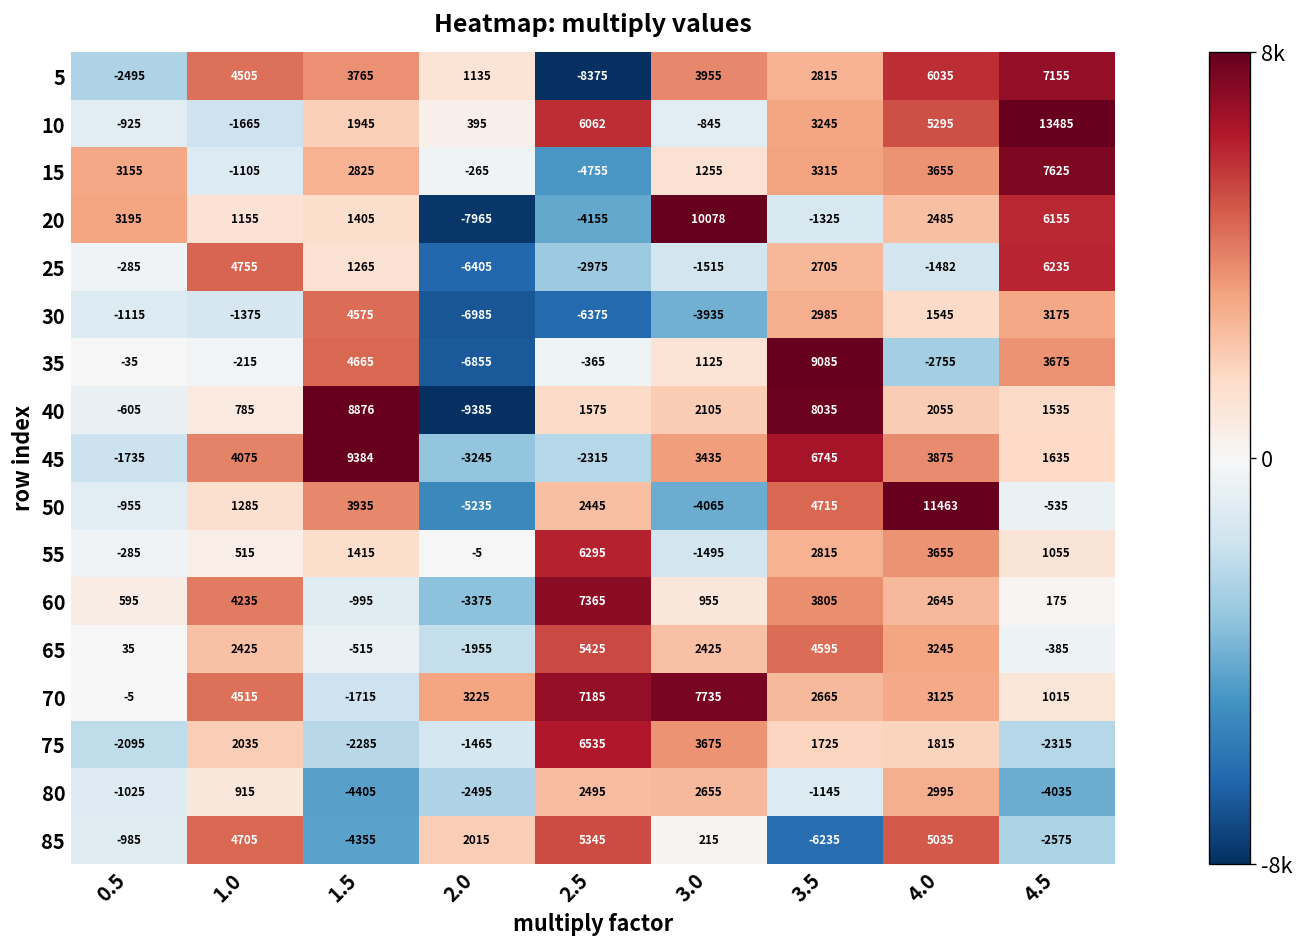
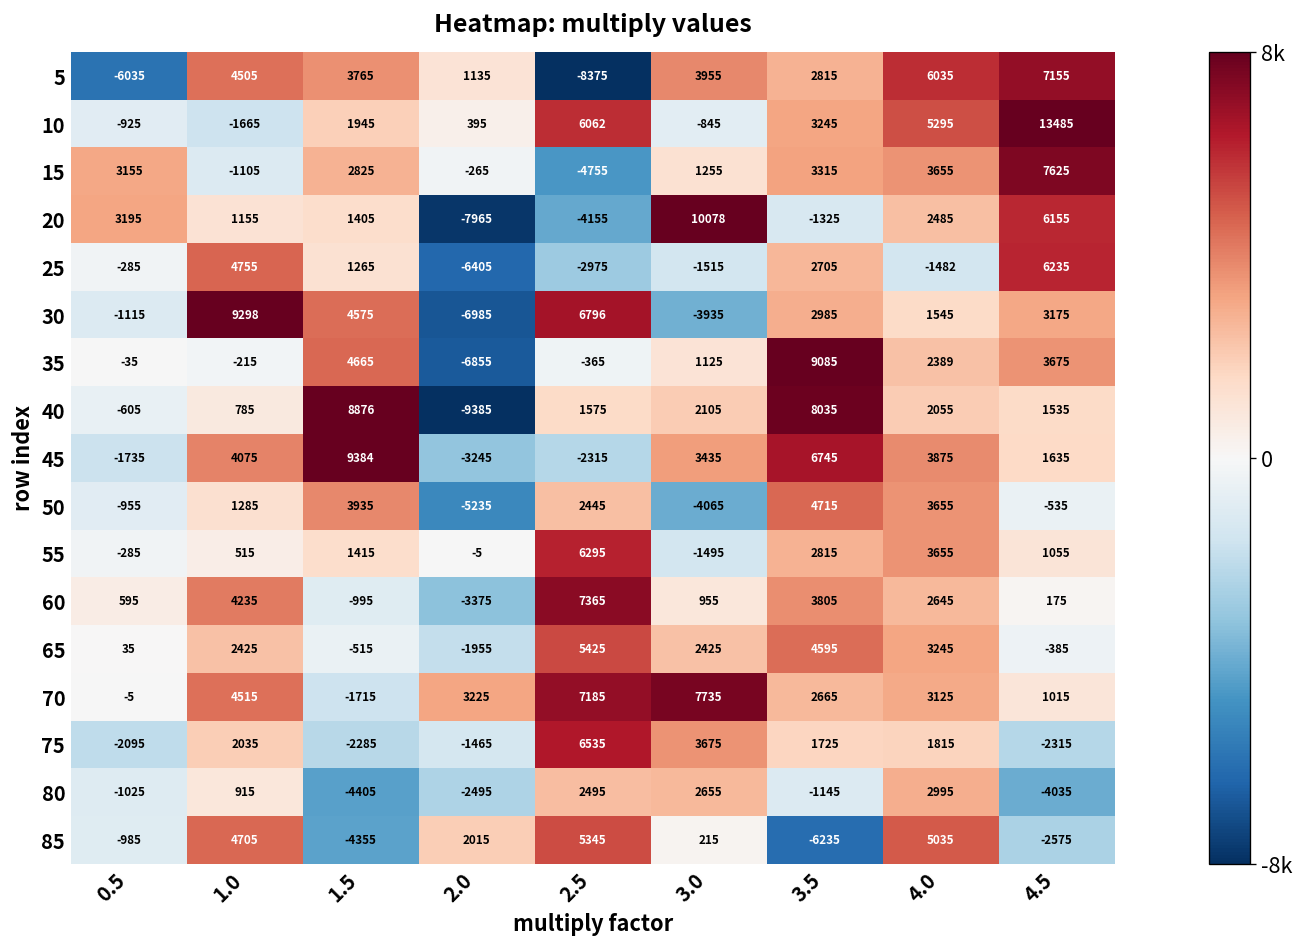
5, 0.5: -2495 -> -6035
30, 1.0: -1375 -> 9298
30, 2.5: -6375 -> 6796
35, 4.0: -2755 -> 2389
50, 4.0: 11463 -> 3655
